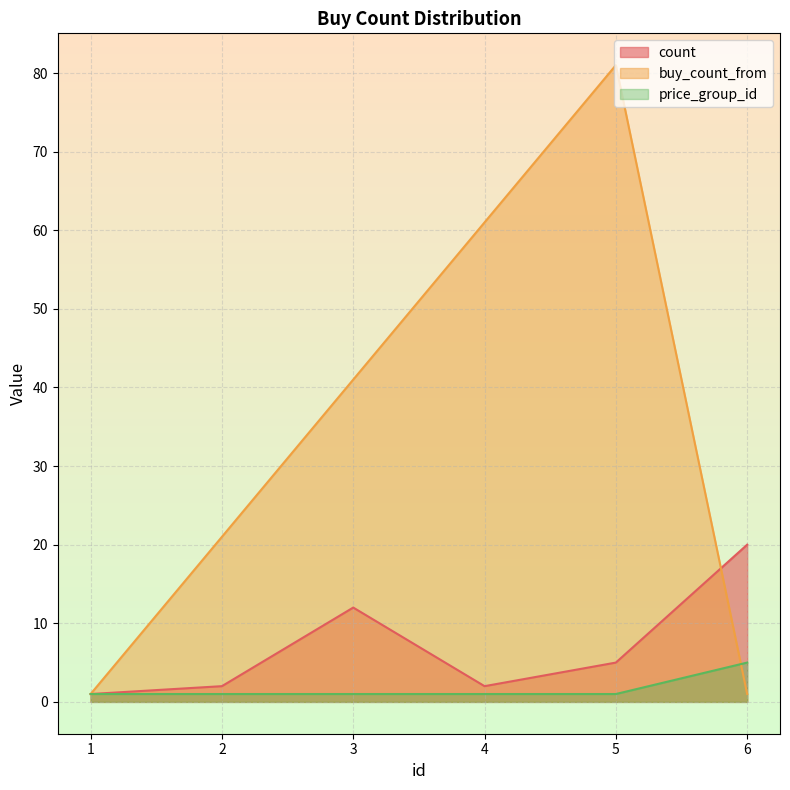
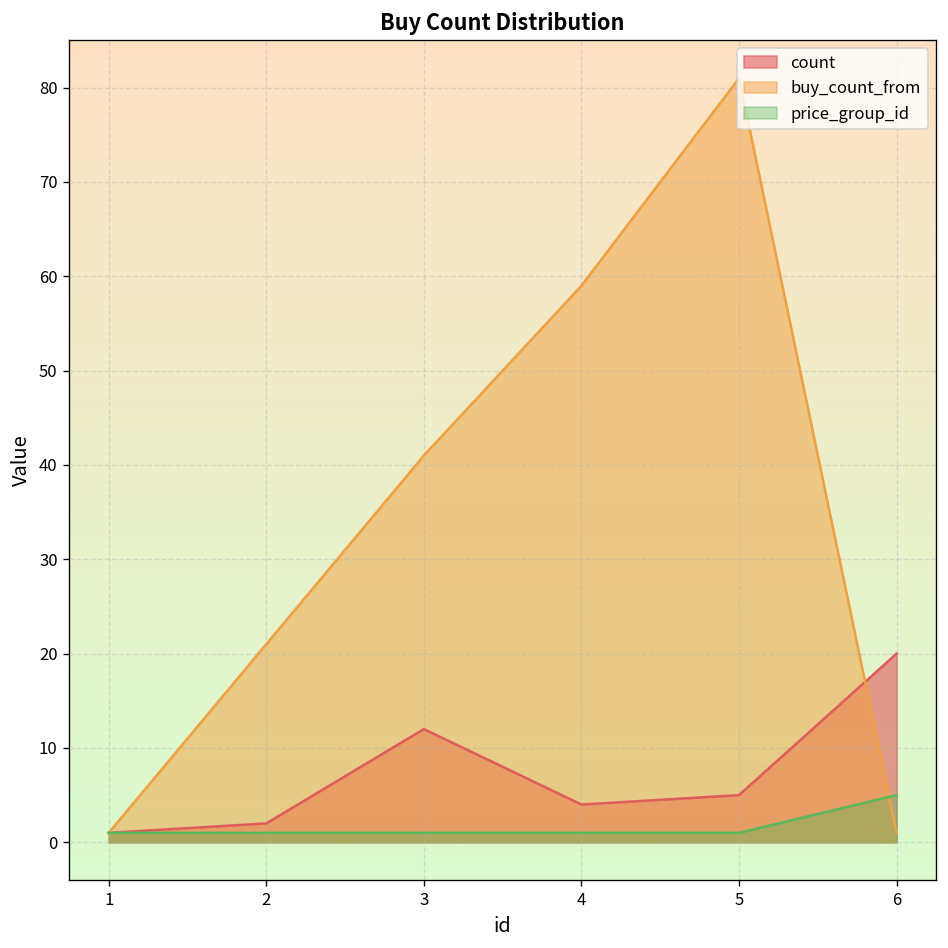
count, 4: 2 -> 4
buy_count_from, 4: 61 -> 59
